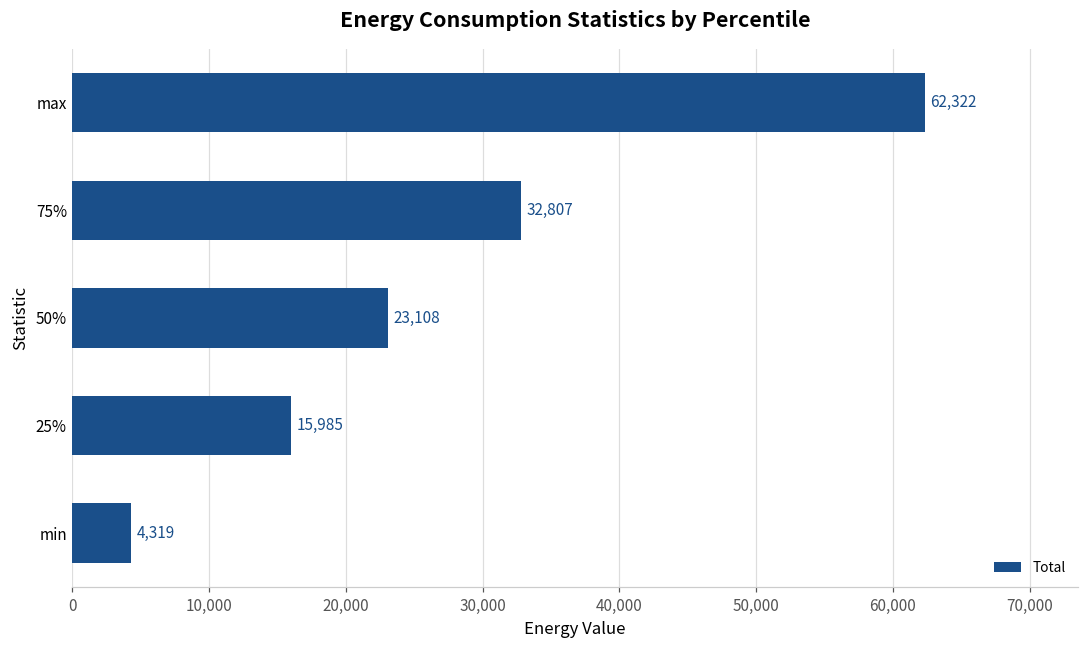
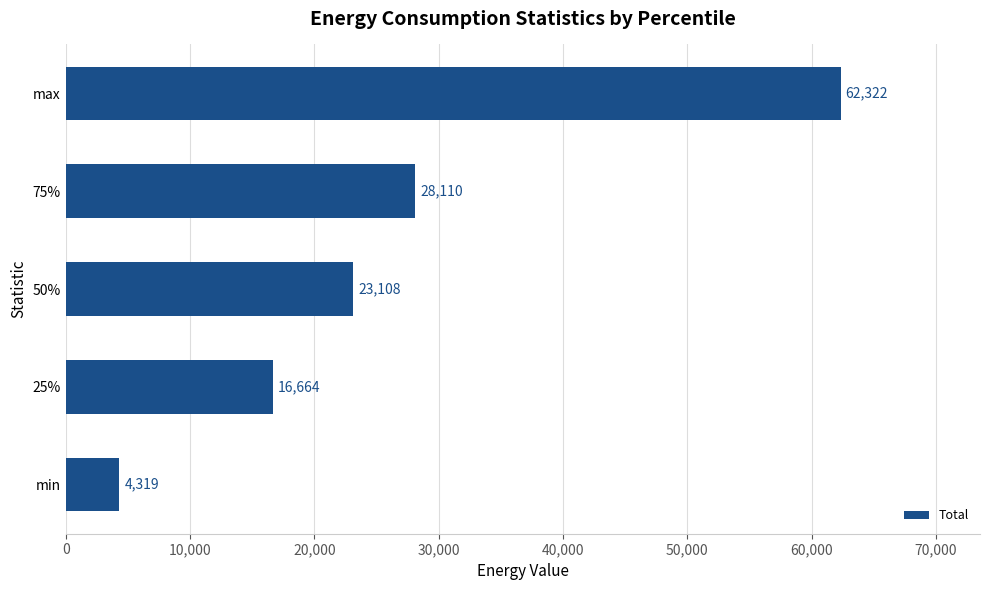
75%: 32,807 -> 28,110
25%: 15,985 -> 16,664
